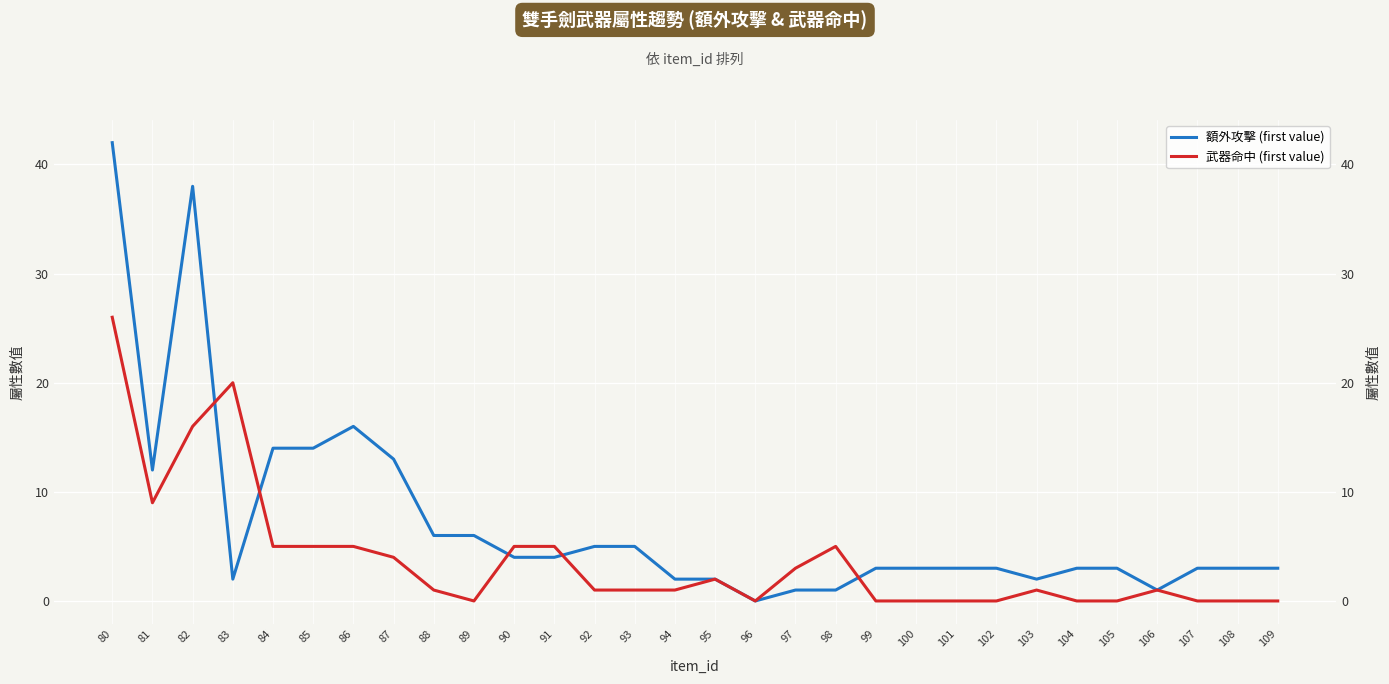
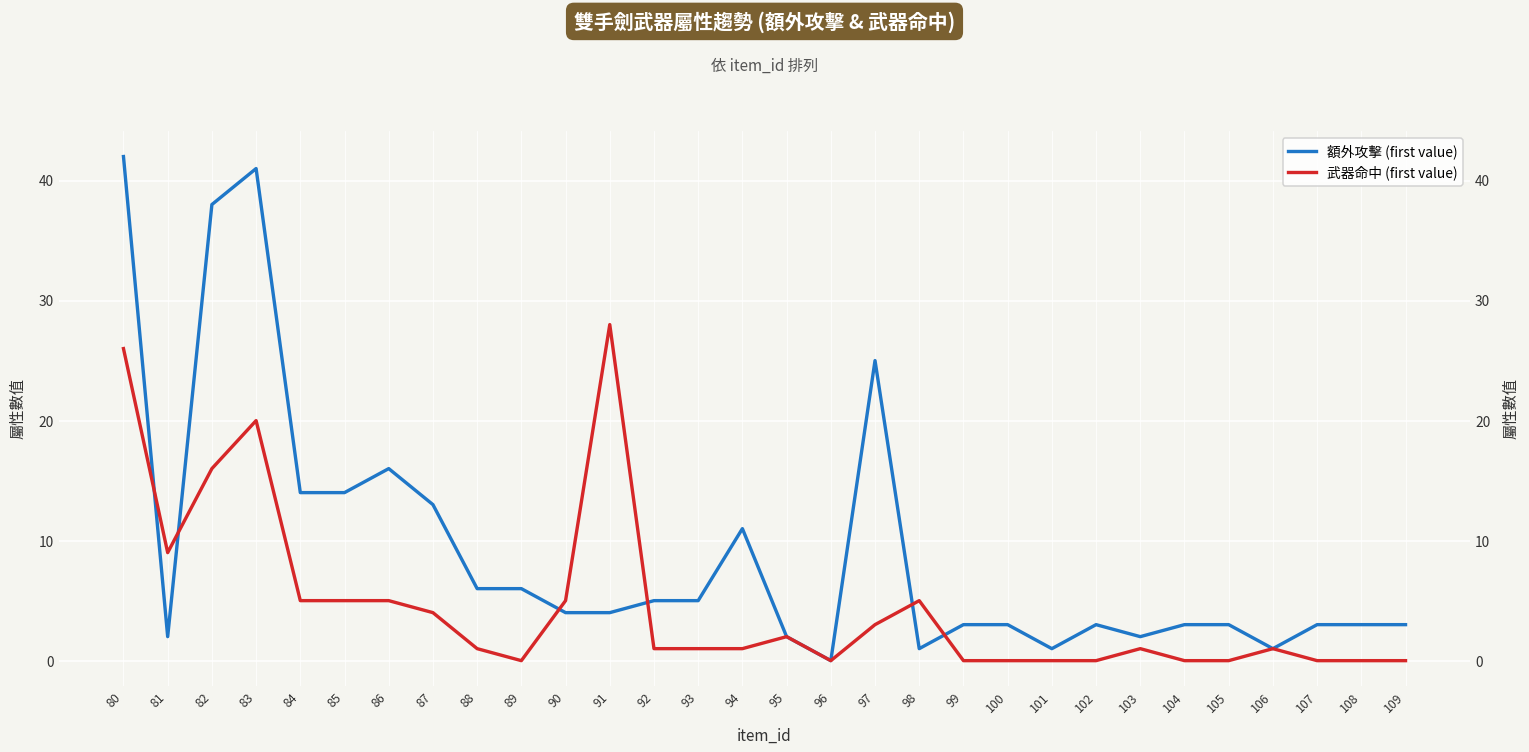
額外攻擊 (first value), 81: 12 -> 2
額外攻擊 (first value), 83: 2 -> 41
武器命中 (first value), 91: 5 -> 28
額外攻擊 (first value), 94: 2 -> 11
額外攻擊 (first value), 97: 1 -> 25
額外攻擊 (first value), 101: 3 -> 1
